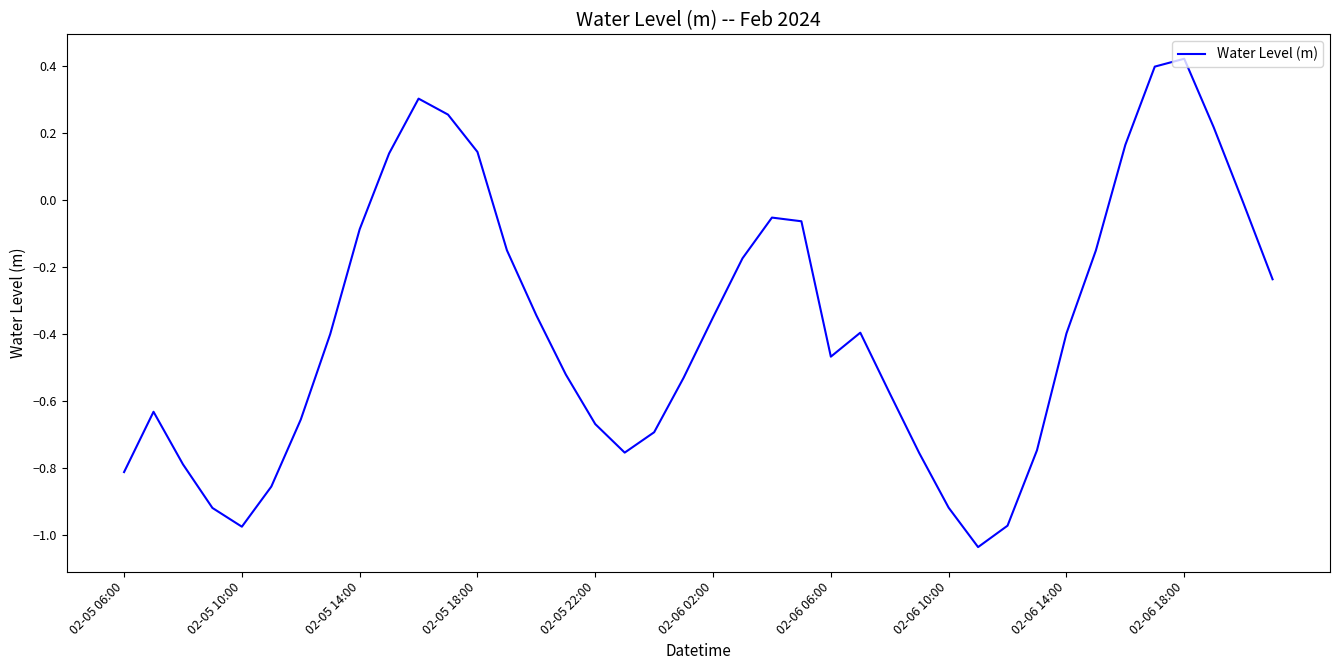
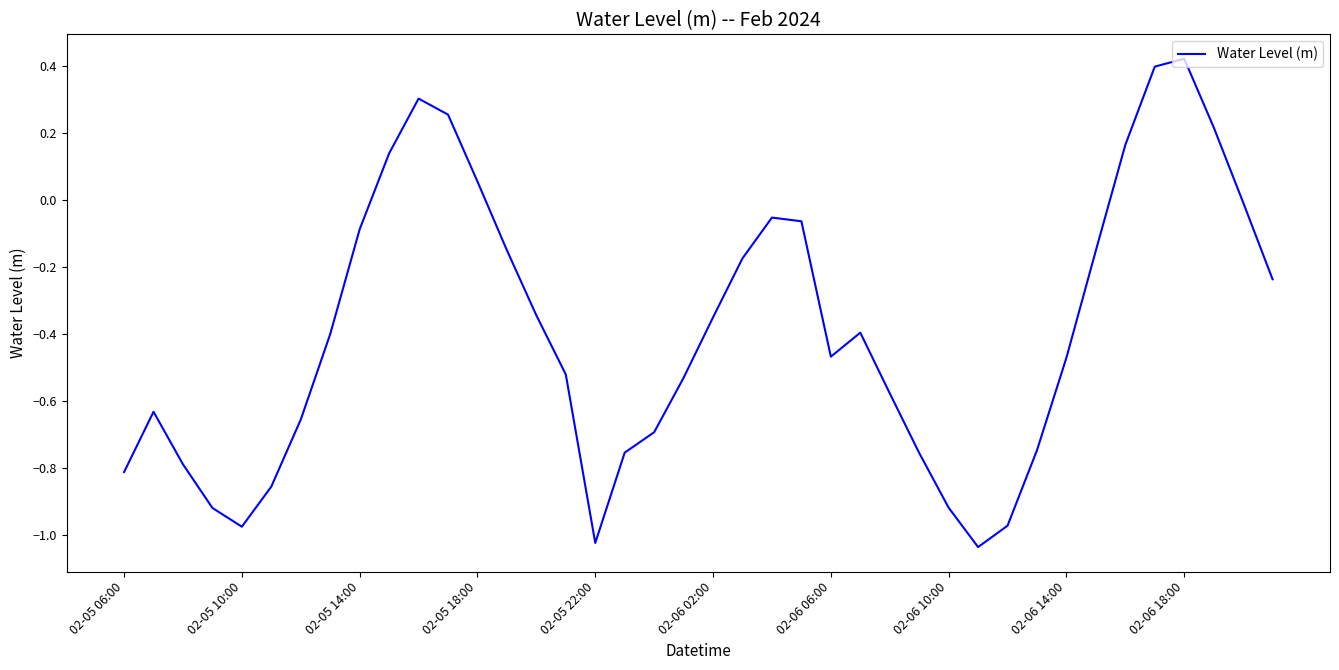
02-05 18:00: 0.14 -> 0.06
02-05 22:00: -0.67 -> -1.02
02-06 14:00: -0.40 -> -0.47
